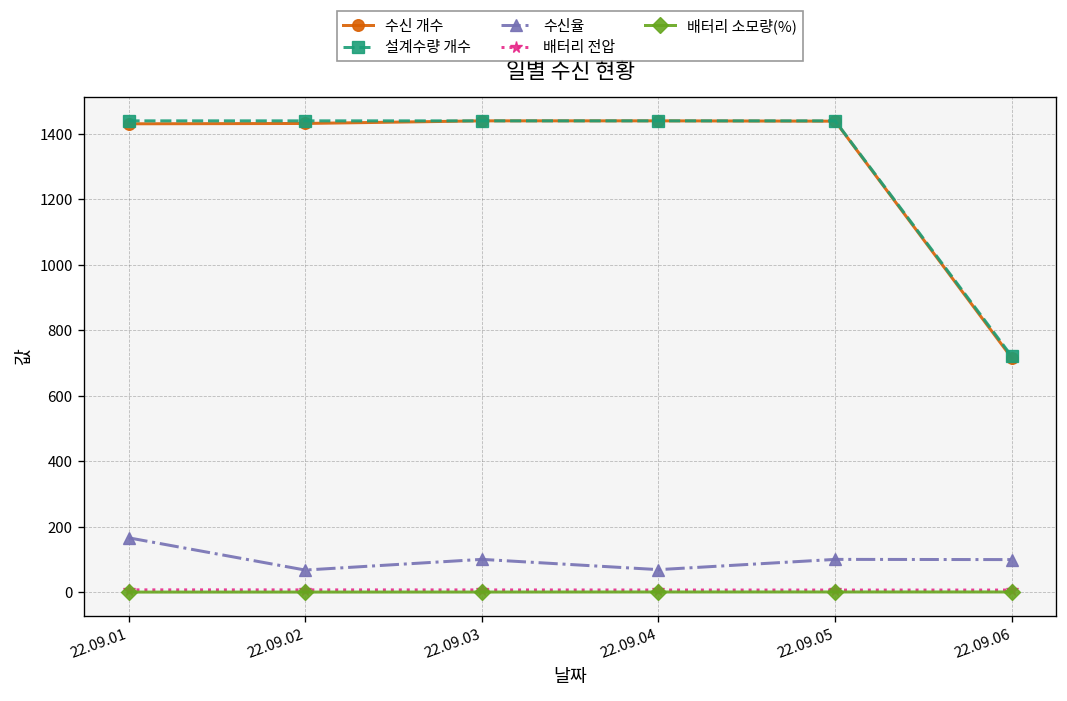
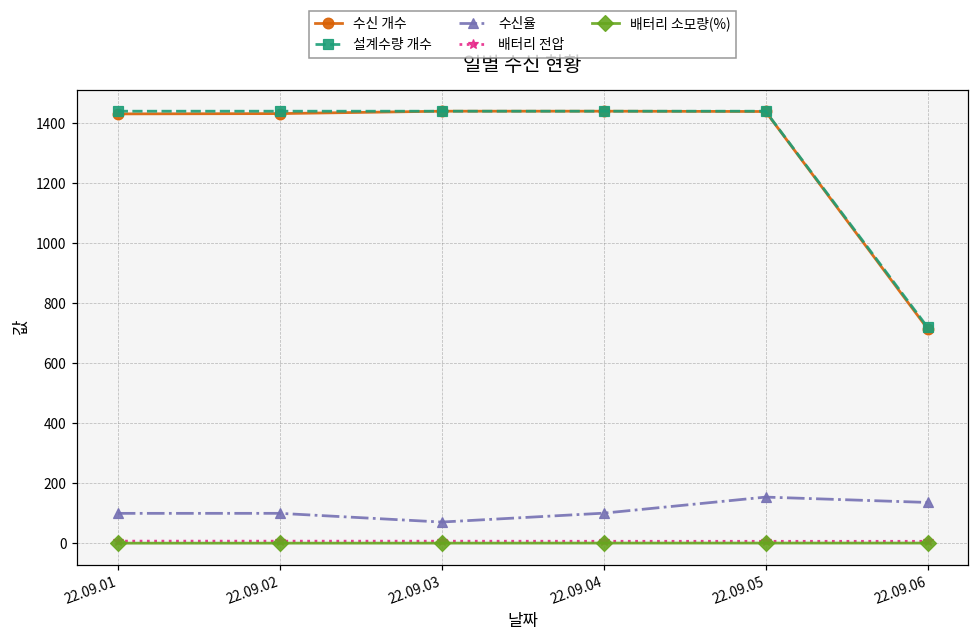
수신율, 22.09.01: 170 -> 100
수신율, 22.09.02: 70 -> 100
수신율, 22.09.03: 100 -> 70
수신율, 22.09.04: 70 -> 100
수신율, 22.09.05: 100 -> 150
수신율, 22.09.06: 100 -> 140
